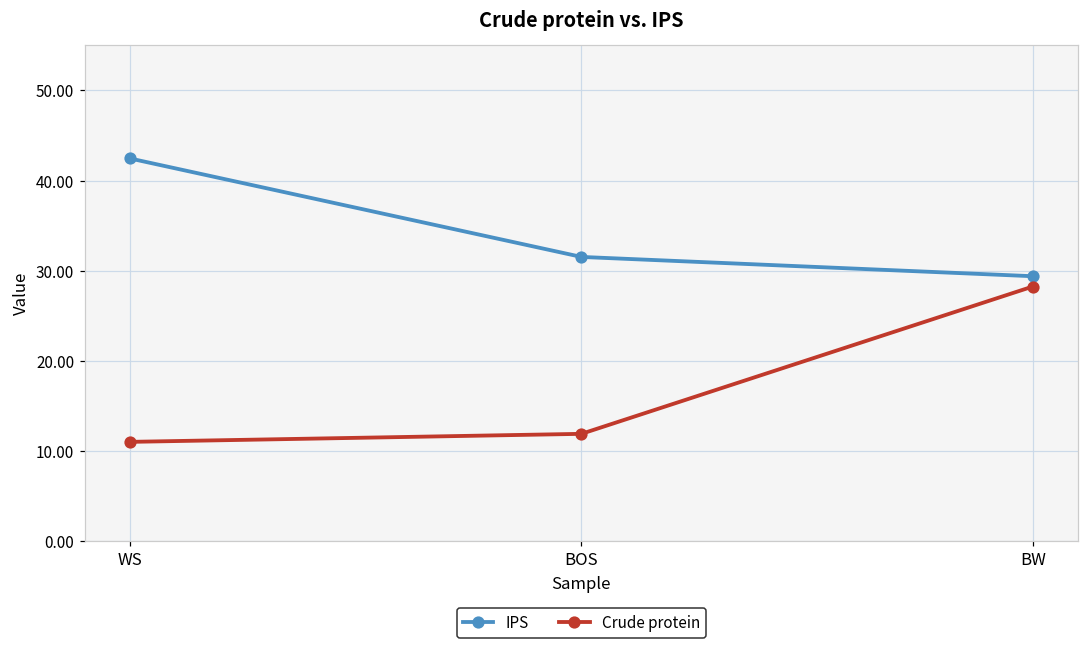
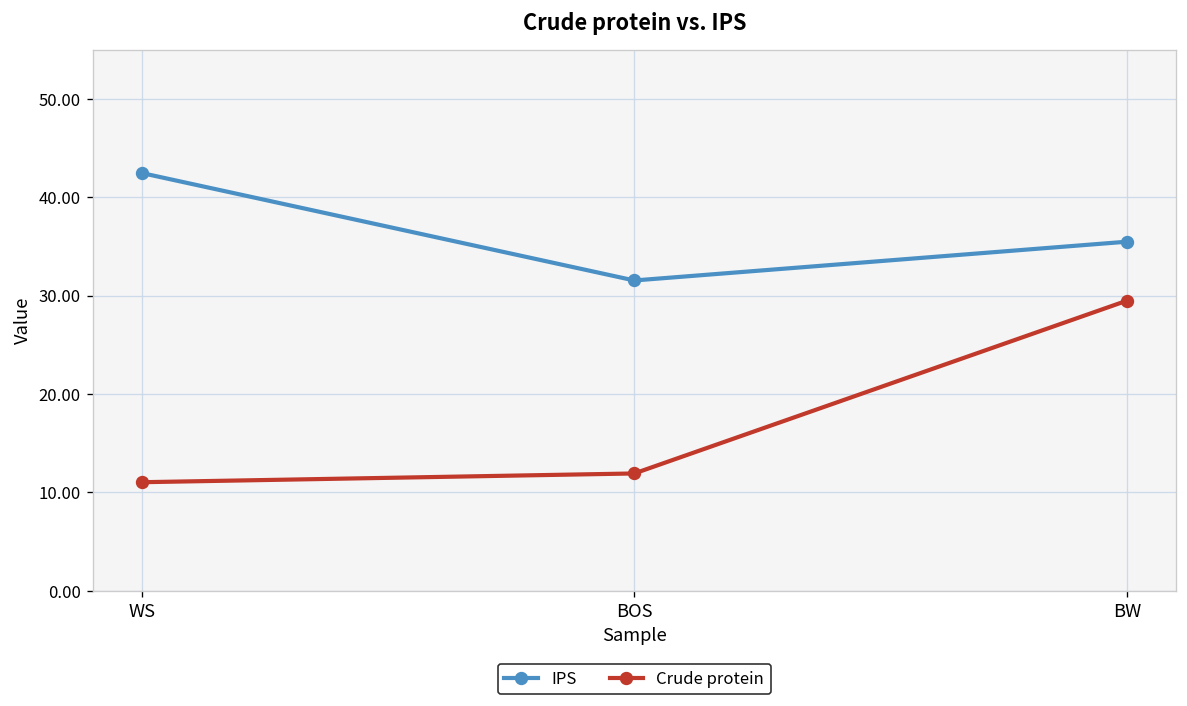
IPS, BW: 29 -> 35
Crude protein, BW: 28 -> 29
